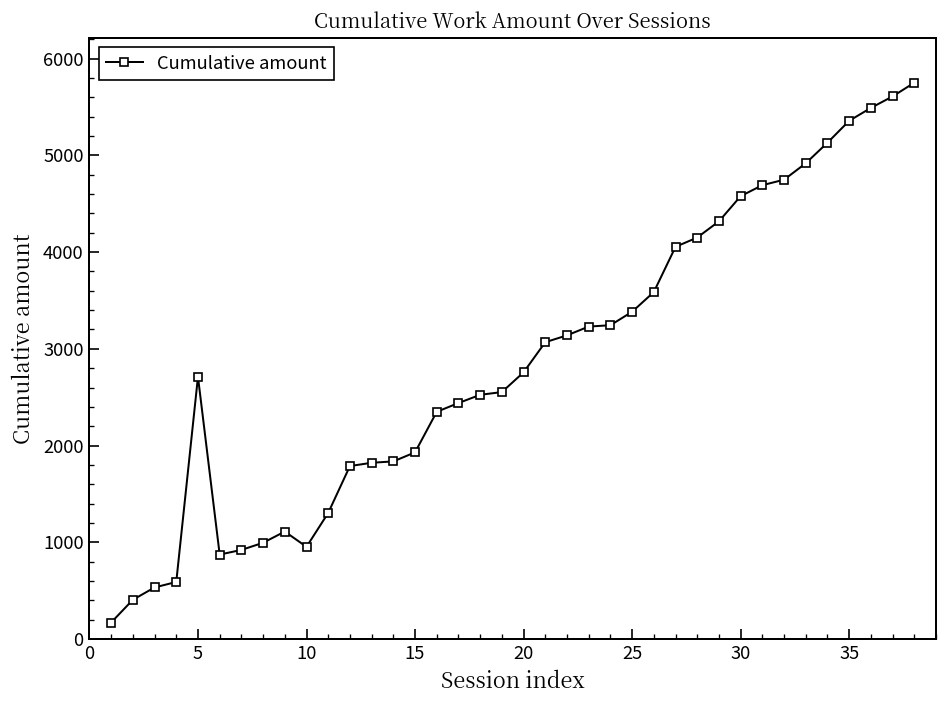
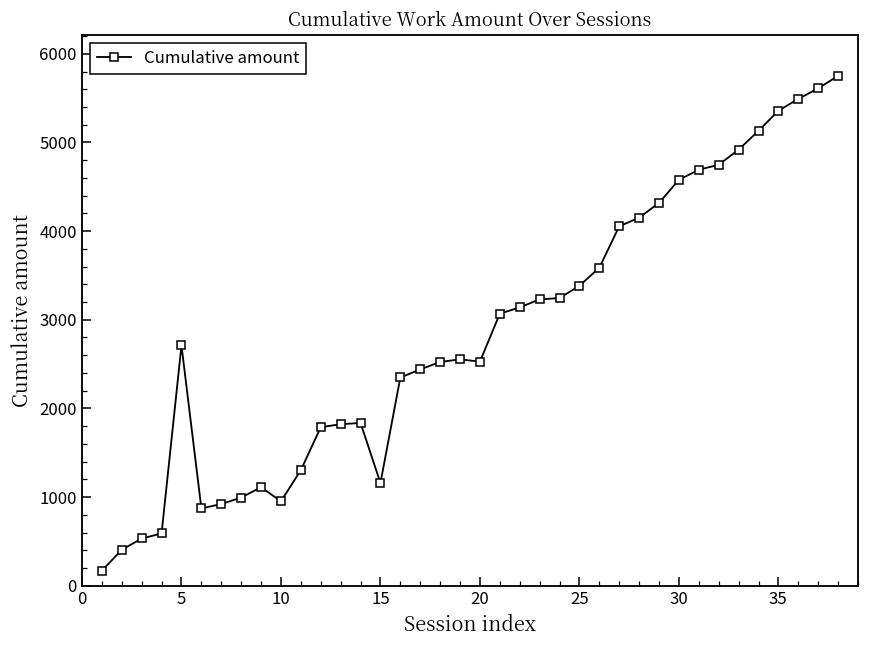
15: 1900 -> 1200
20: 2800 -> 2500
